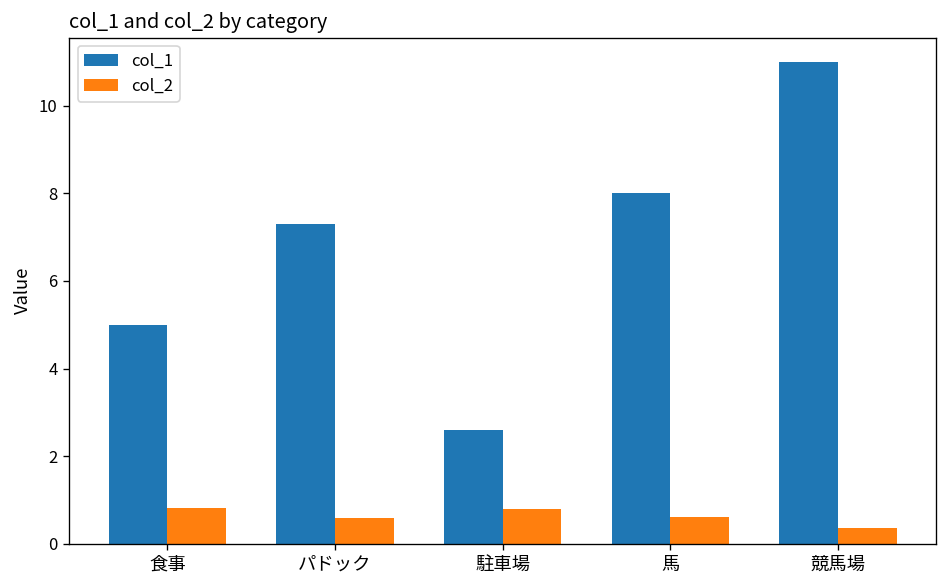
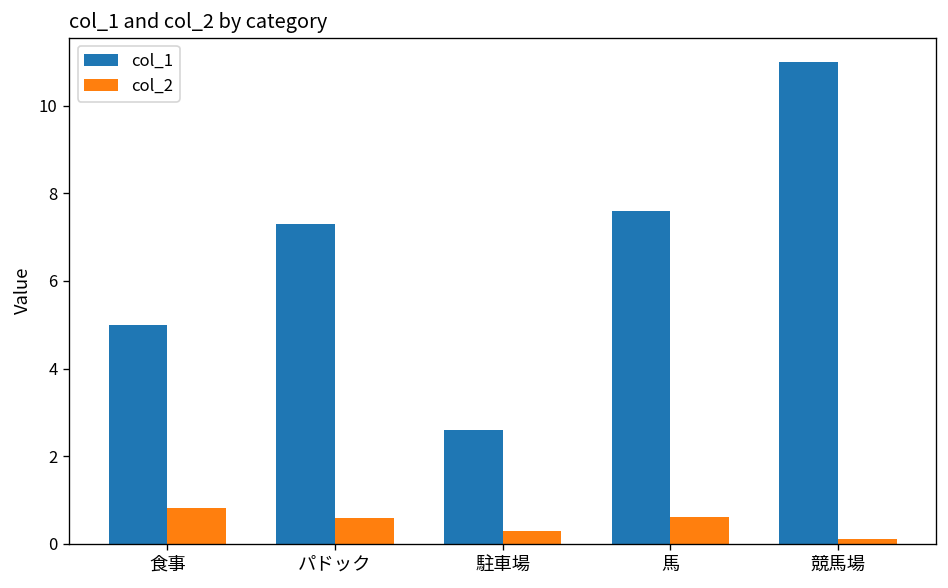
col_2, 駐車場: 0.8 -> 0.3
col_1, 馬: 8.0 -> 7.6
col_2, 競馬場: 0.4 -> 0.1
